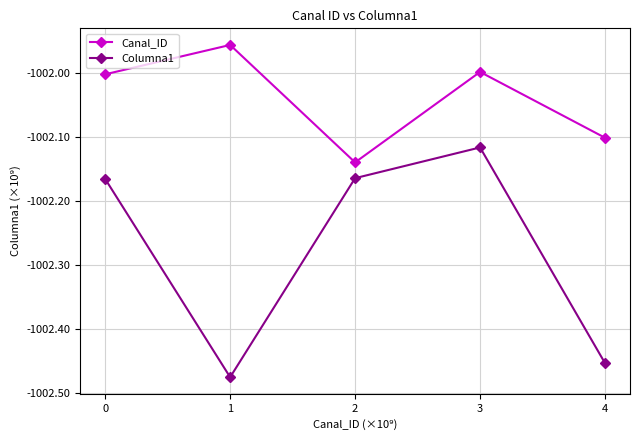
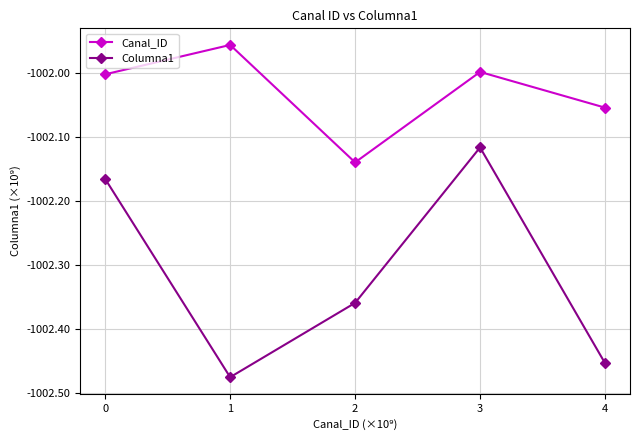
Columna1, 2: -1002.16 -> -1002.36
Canal_ID, 4: -1002.10 -> -1002.05
